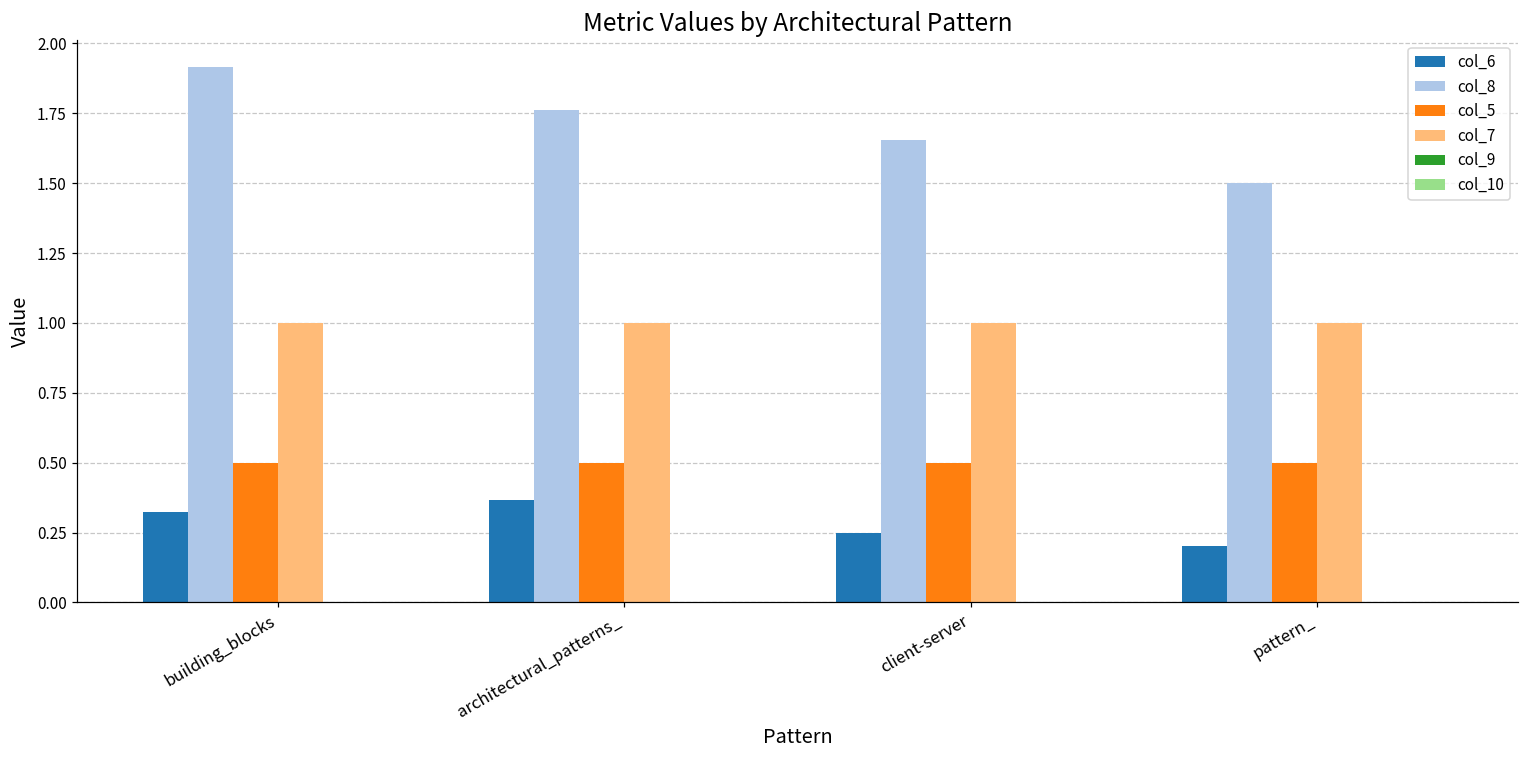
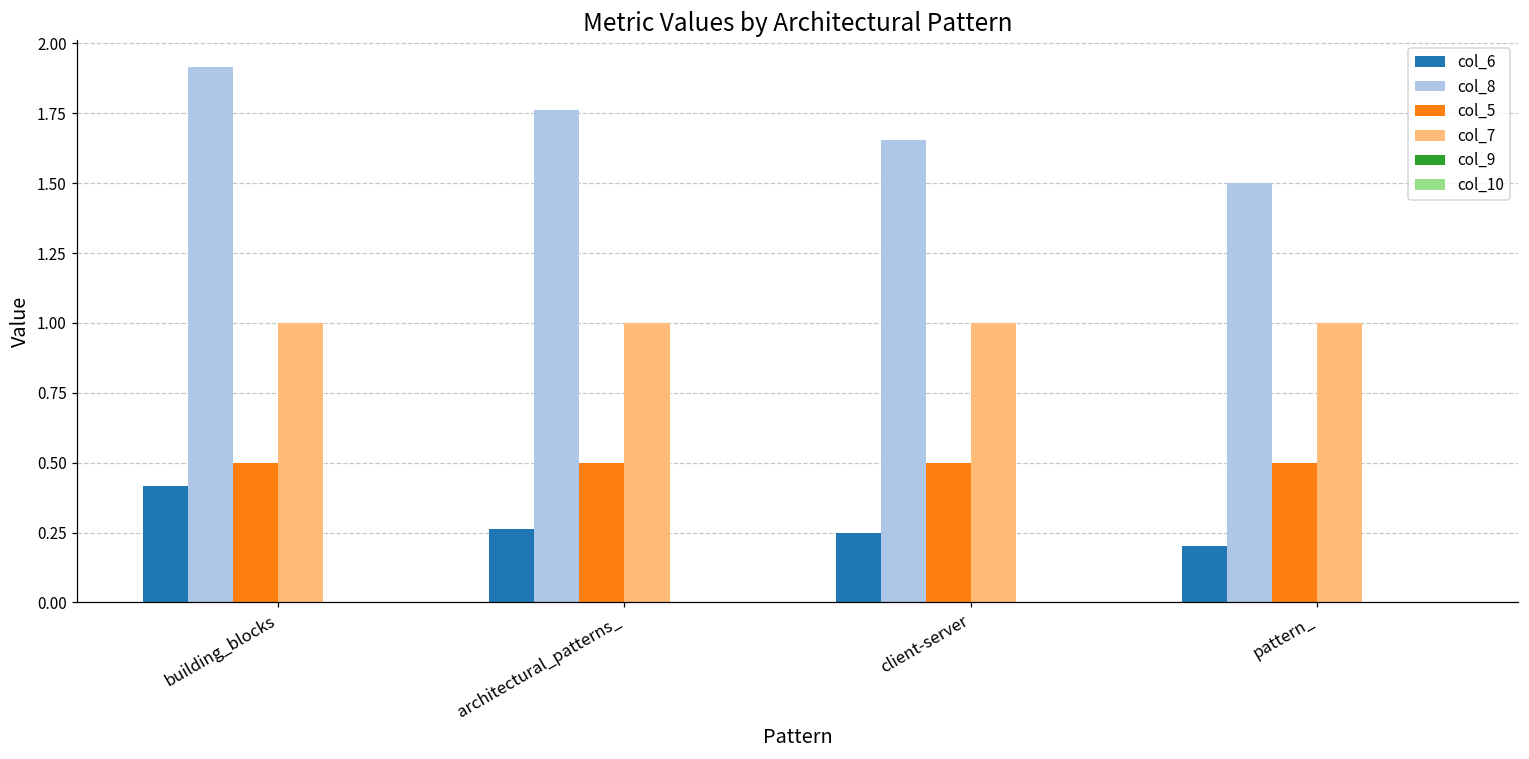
col_6, building_blocks: 0.32 -> 0.42
col_6, architectural_patterns_: 0.37 -> 0.26
